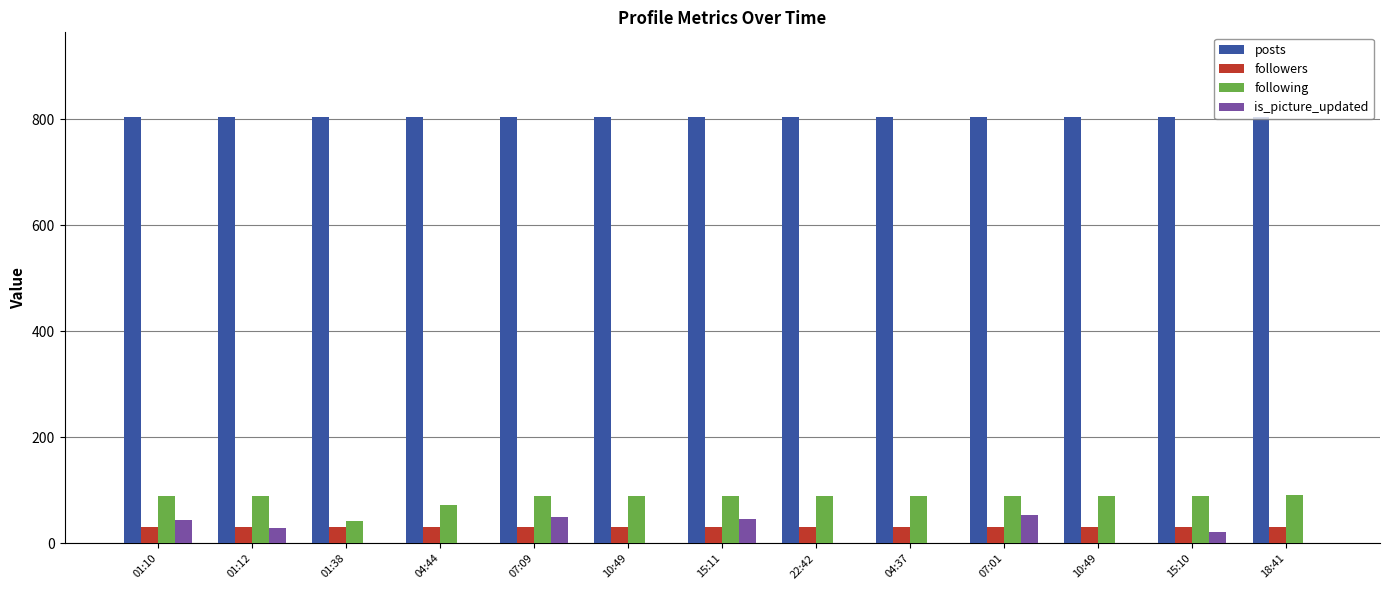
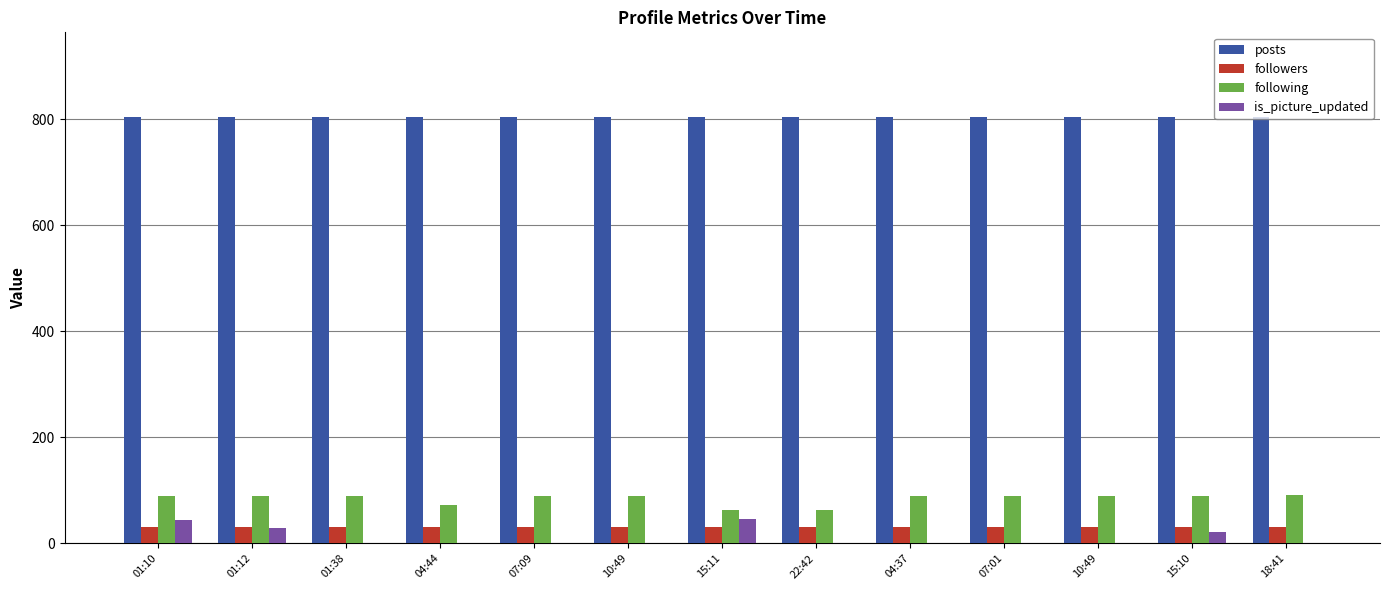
following, 01:38: 40 -> 90
is_picture_updated, 07:09: 50 -> 0
following, 15:11: 90 -> 60
following, 22:42: 90 -> 60
is_picture_updated, 07:01: 50 -> 0
